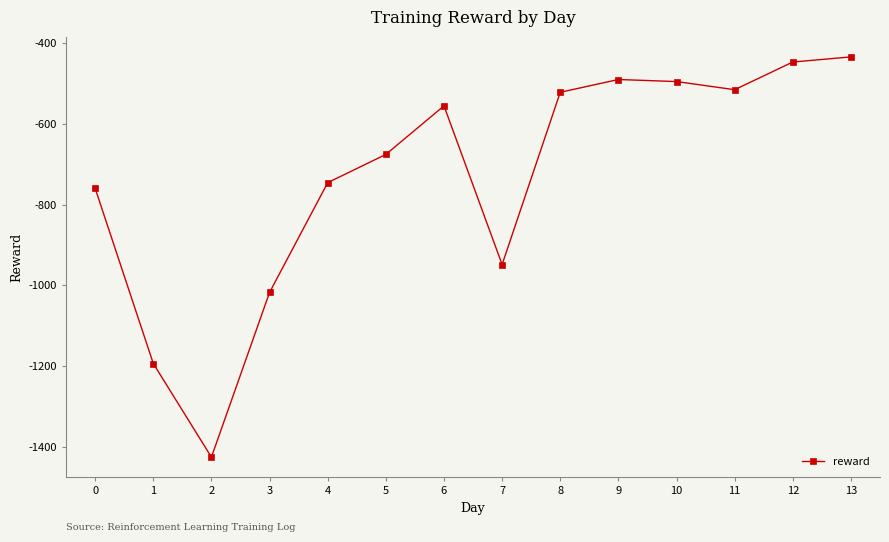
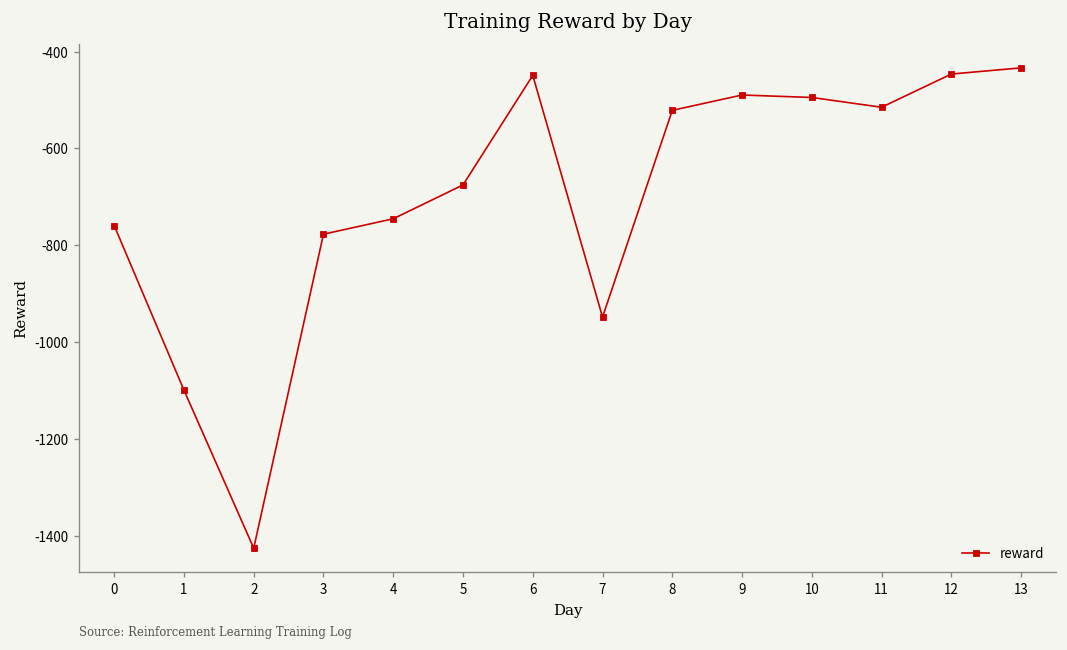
1: -1190 -> -1100
3: -1020 -> -780
6: -550 -> -450
